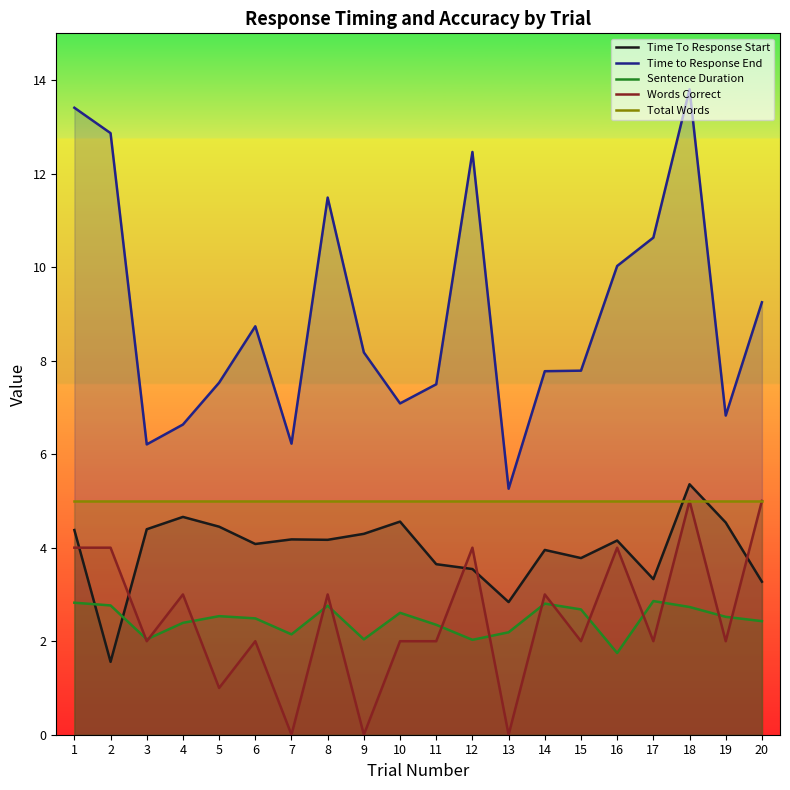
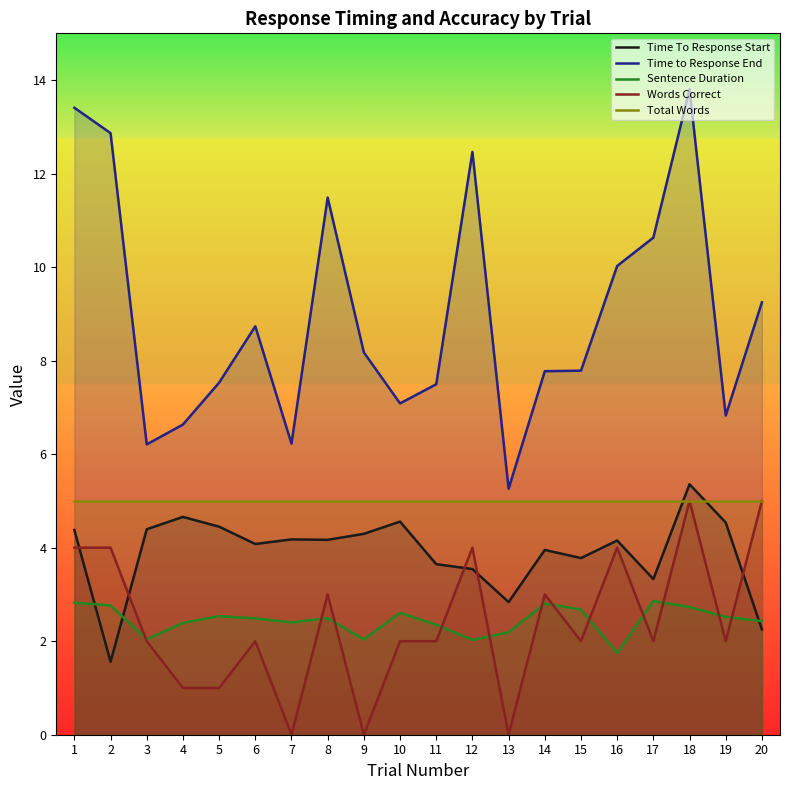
Words Correct, 4: 3 -> 1
Sentence Duration, 7: 2.1 -> 2.4
Sentence Duration, 8: 2.8 -> 2.5
Time To Response Start, 20: 3.3 -> 2.3
